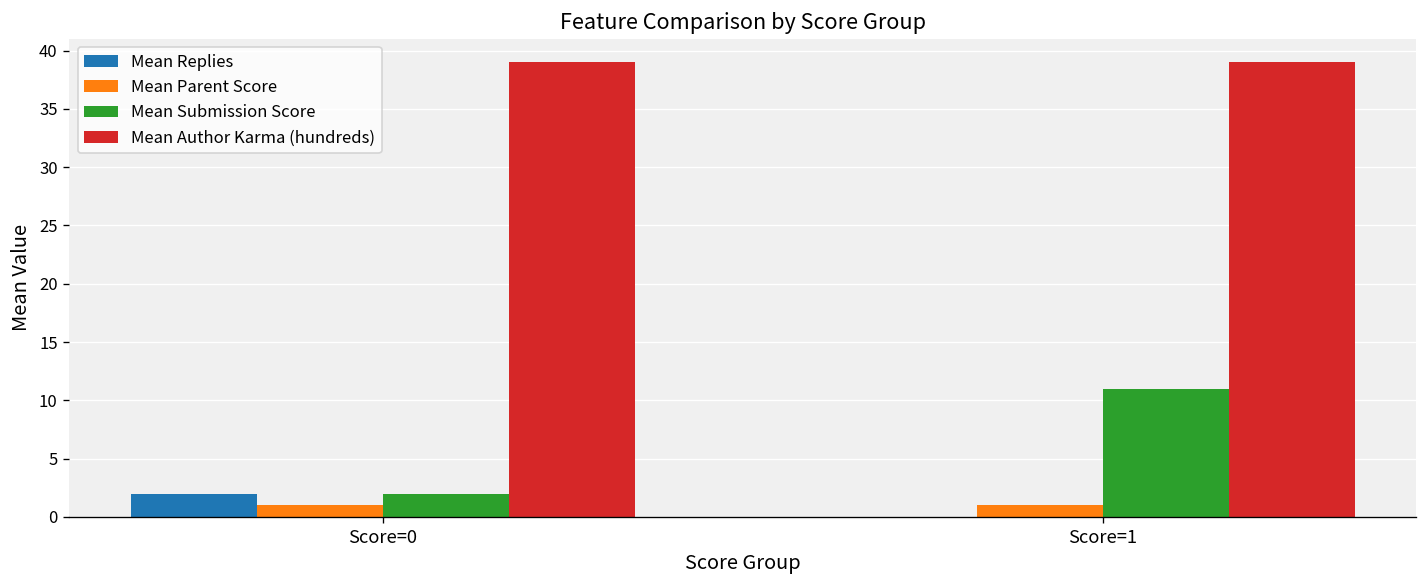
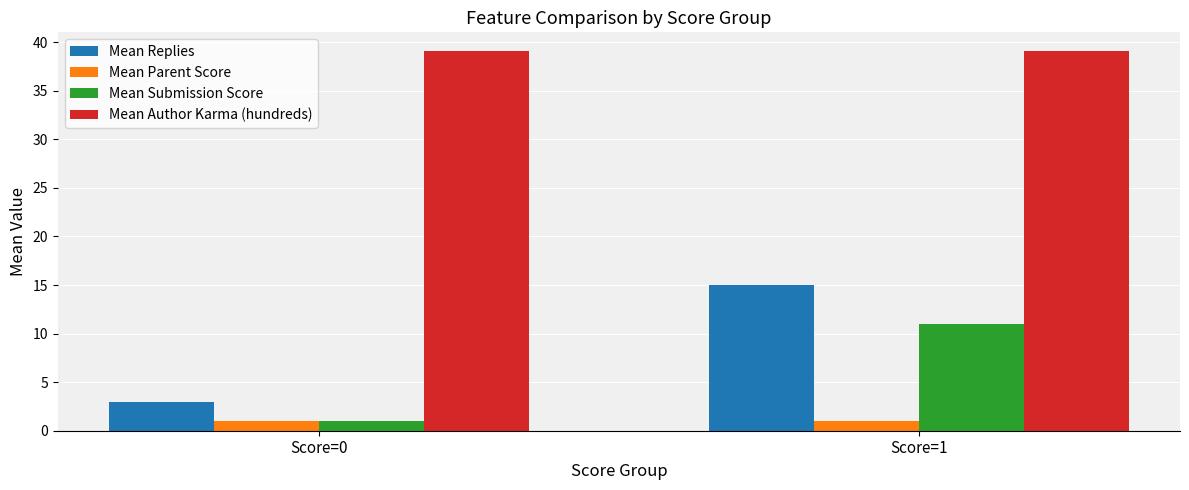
Mean Replies, Score=0: 2 -> 3
Mean Submission Score, Score=0: 2 -> 1
Mean Replies, Score=1: 0 -> 15
